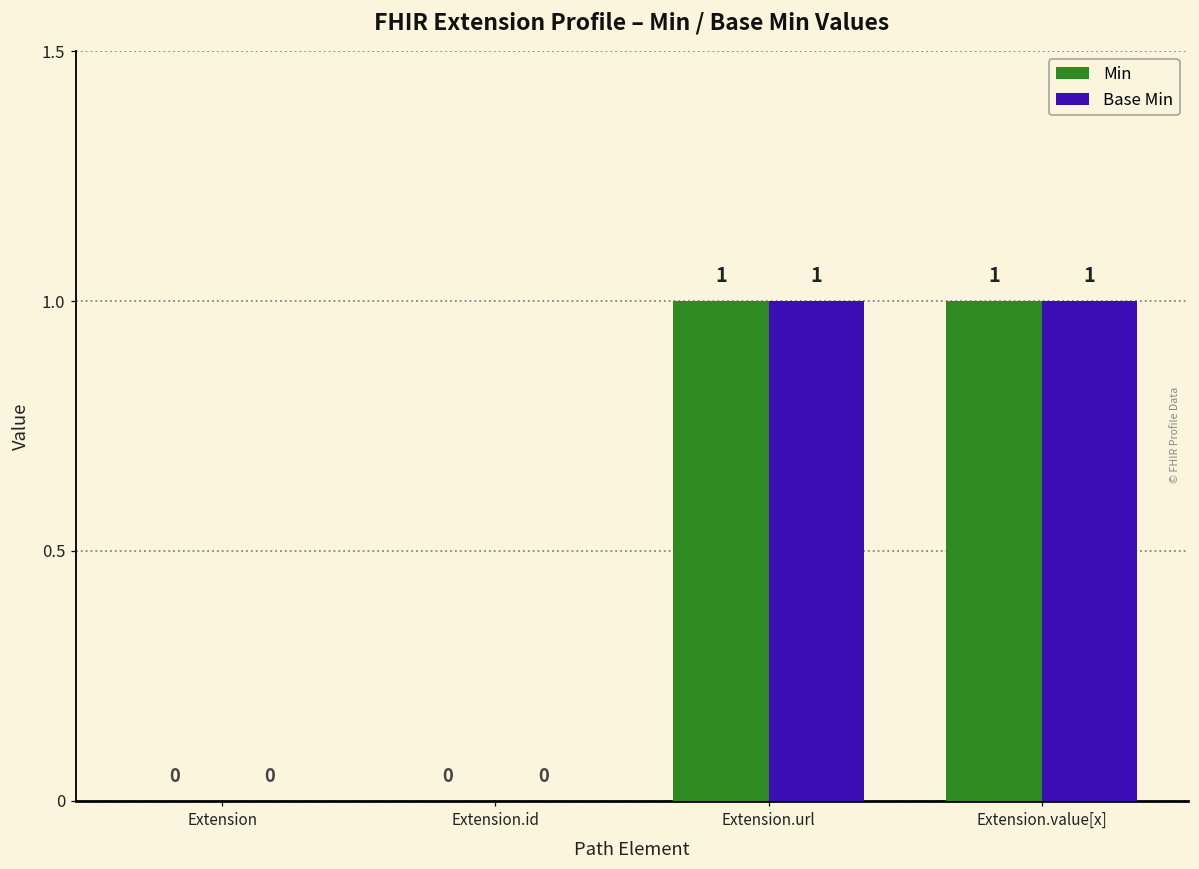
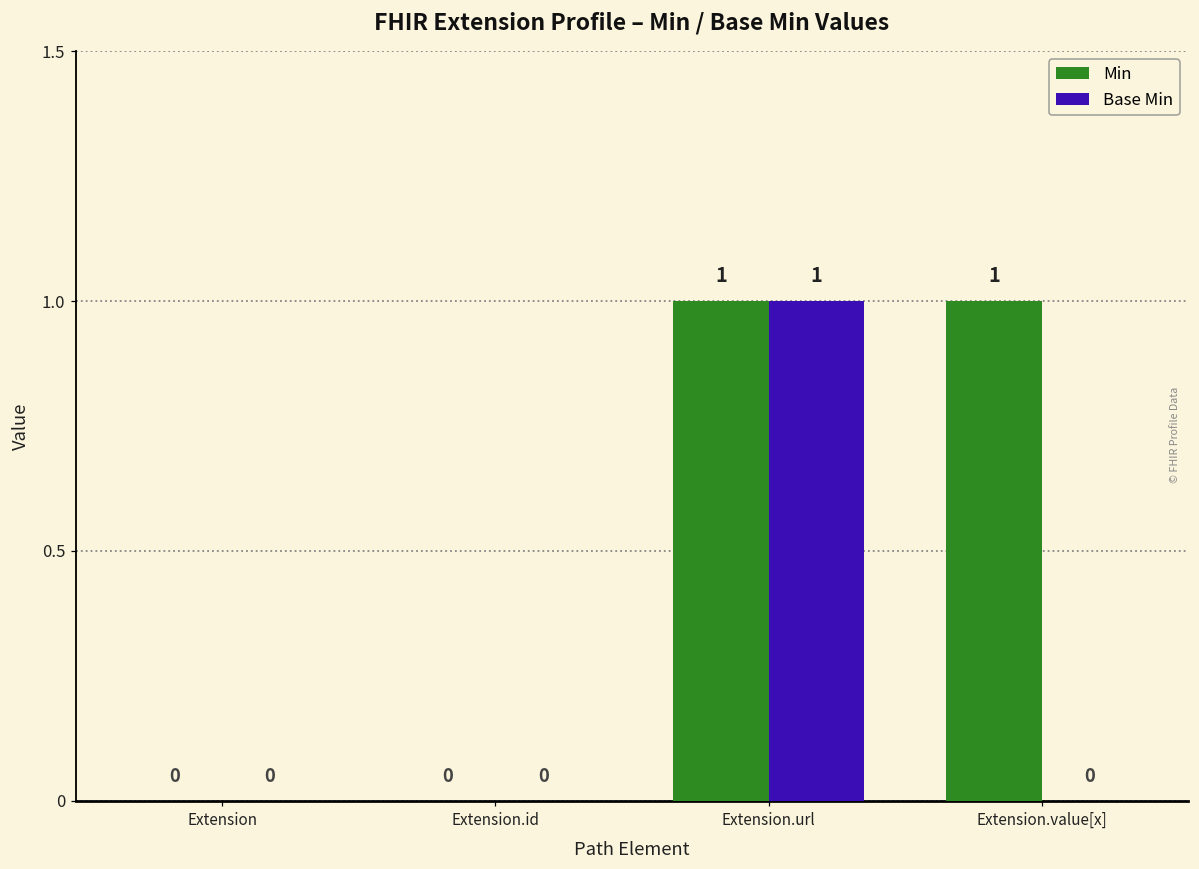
Base Min, Extension.value[x]: 1 -> 0
